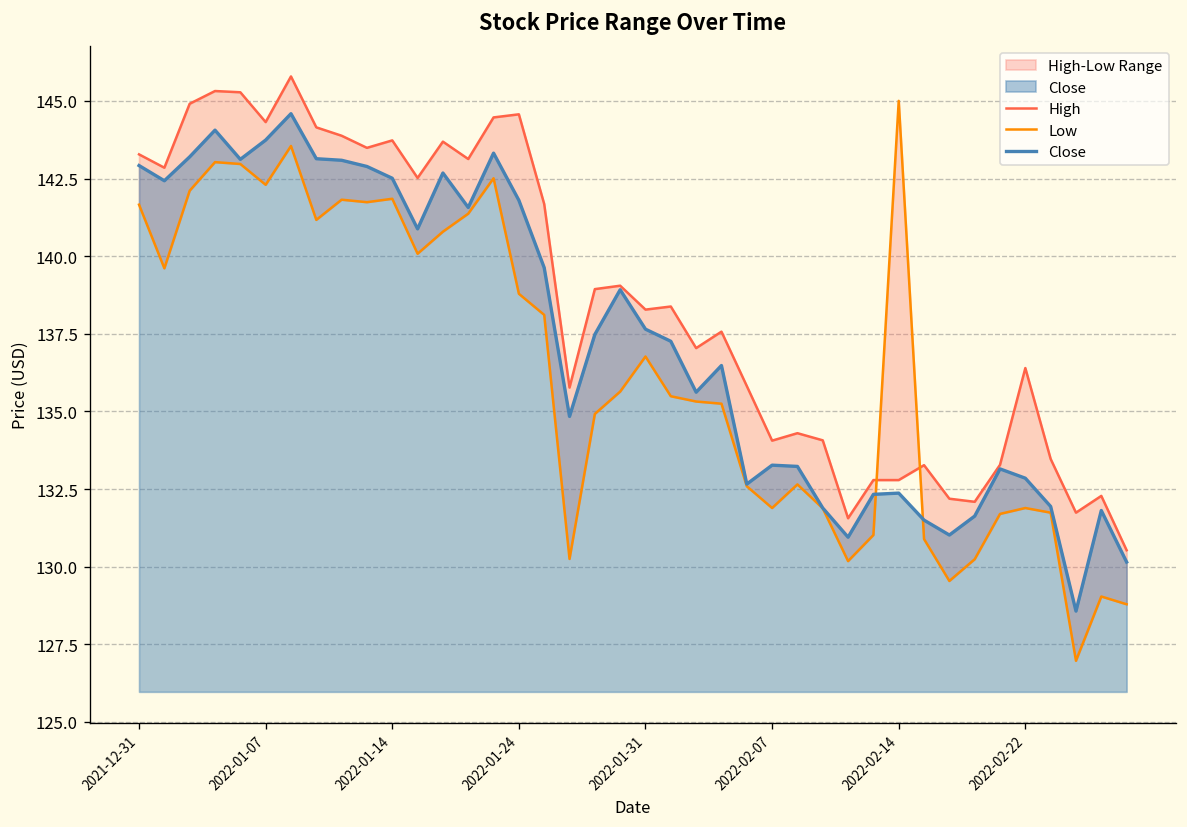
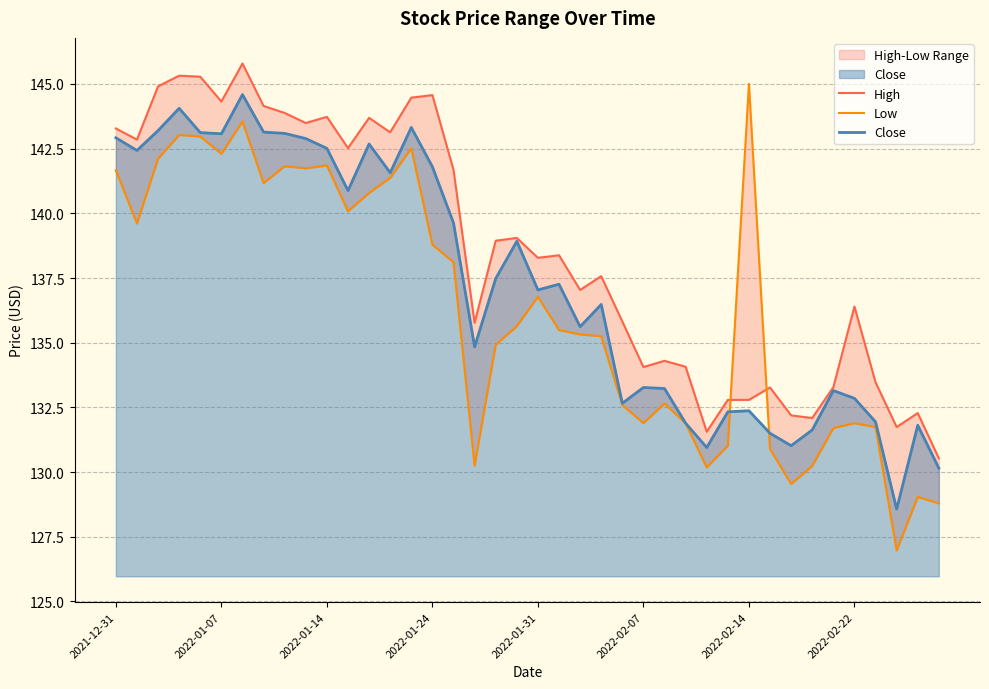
Close, 2022-01-07: 143.7 -> 143.1
Close, 2022-01-31: 137.6 -> 137.0
